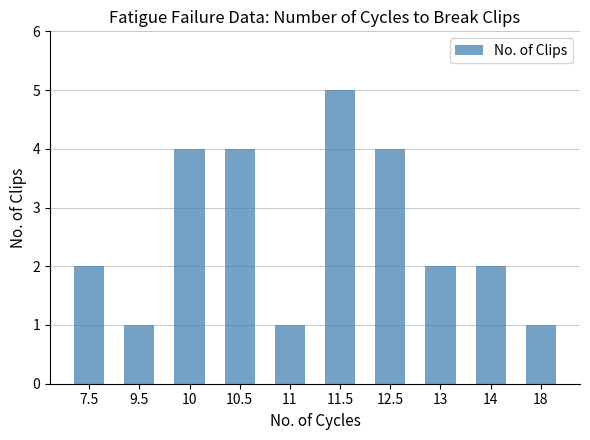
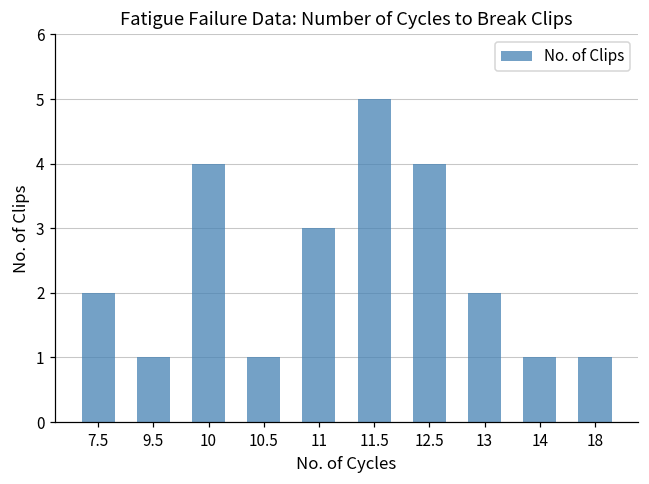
10.5: 4 -> 1
11: 1 -> 3
14: 2 -> 1
